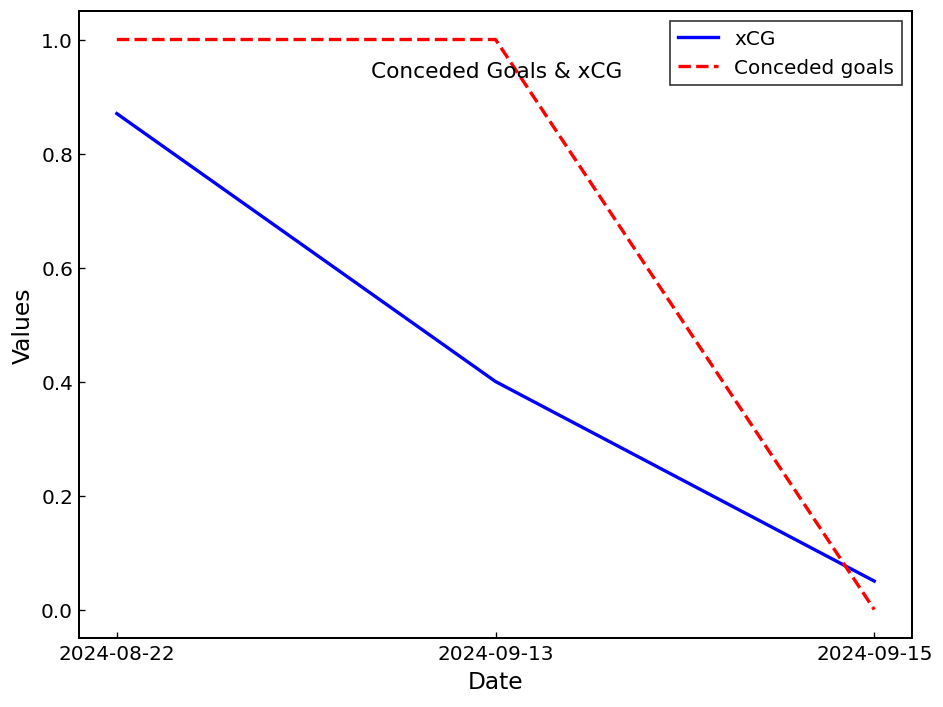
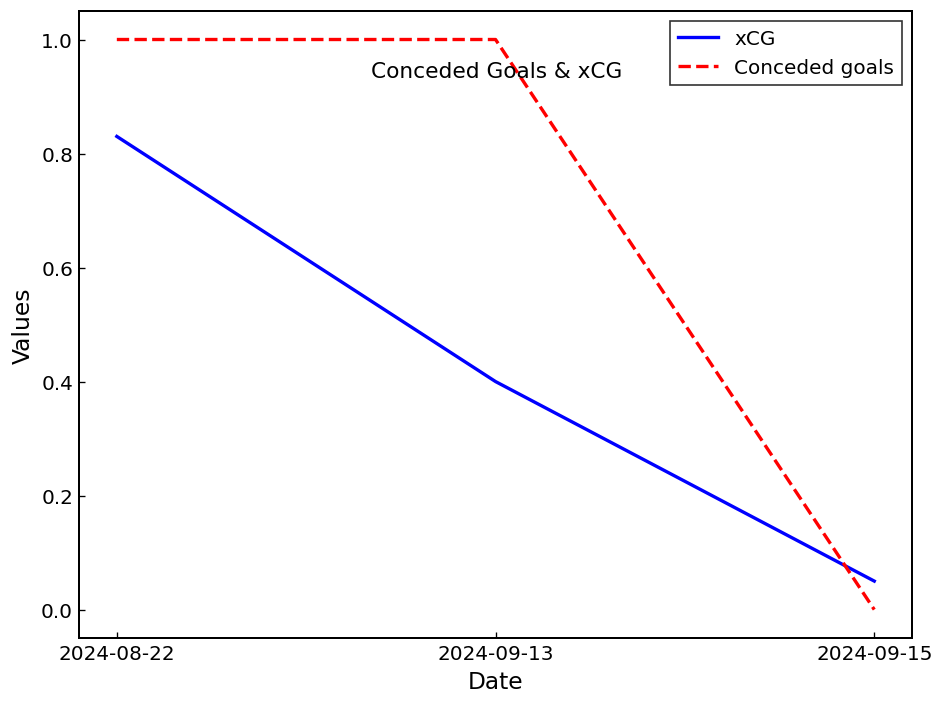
xCG, 2024-08-22: 0.87 -> 0.83
